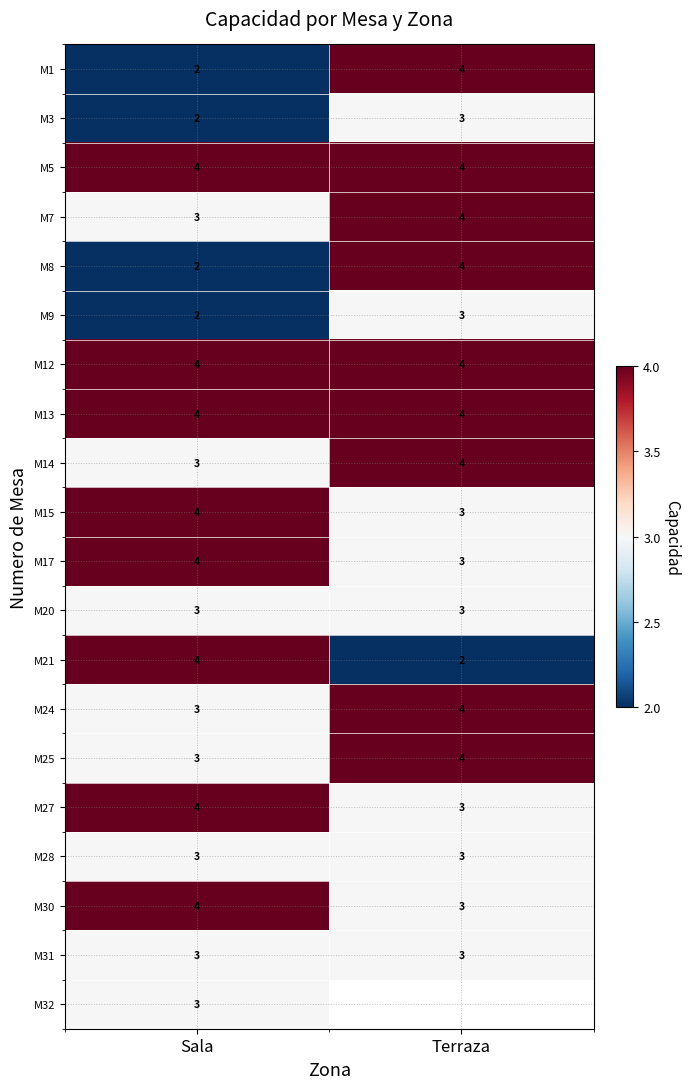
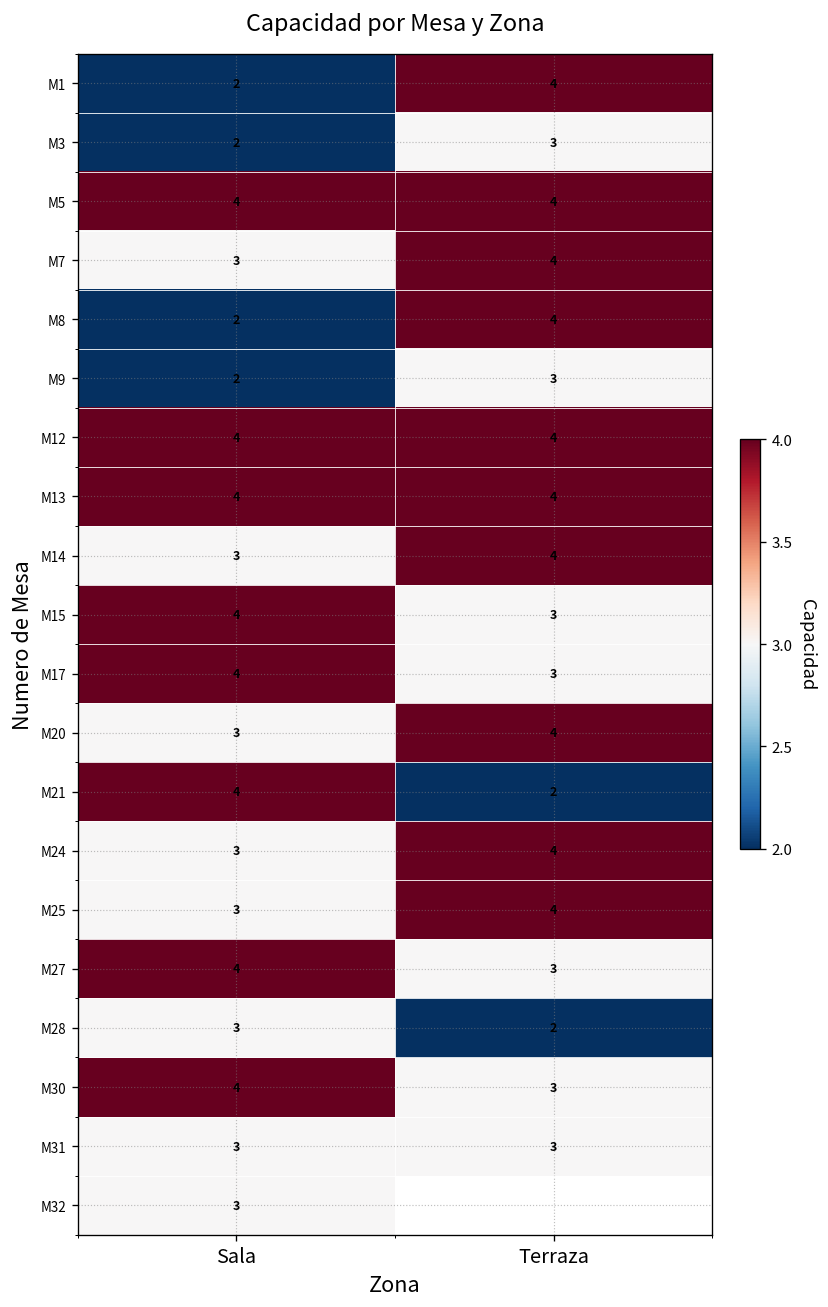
M20, Terraza: 3 -> 4
M28, Terraza: 3 -> 2
